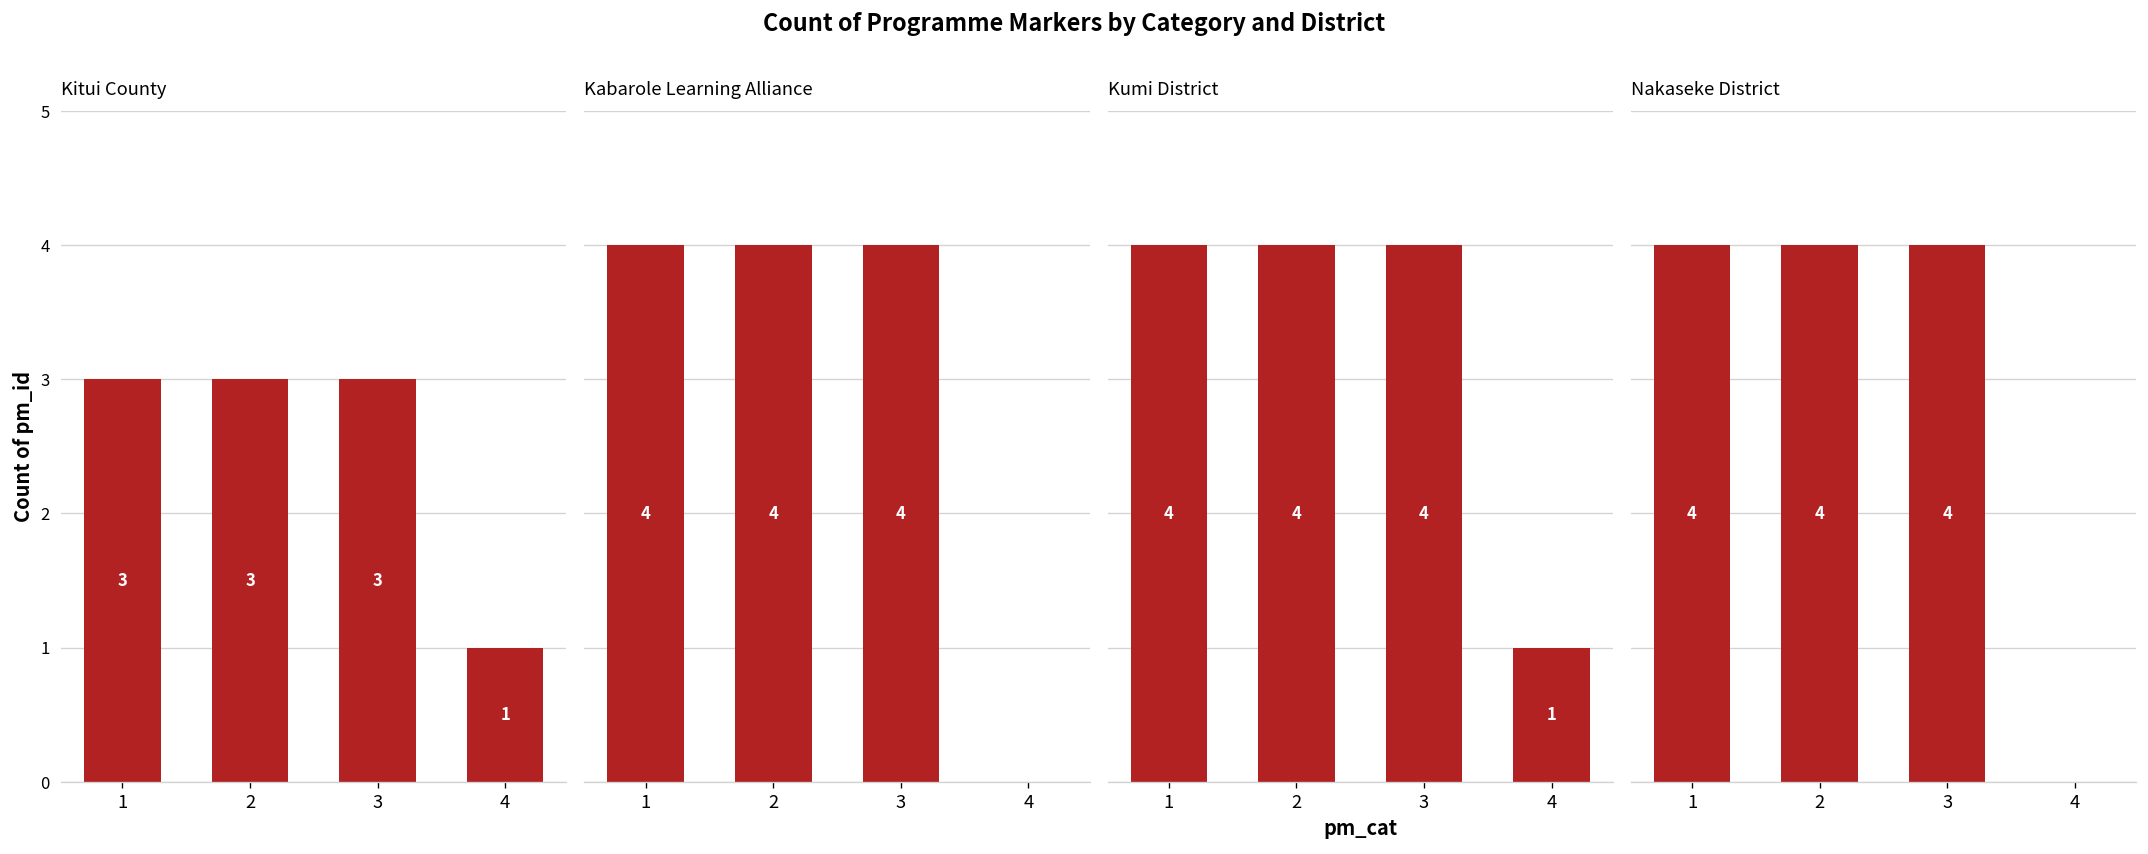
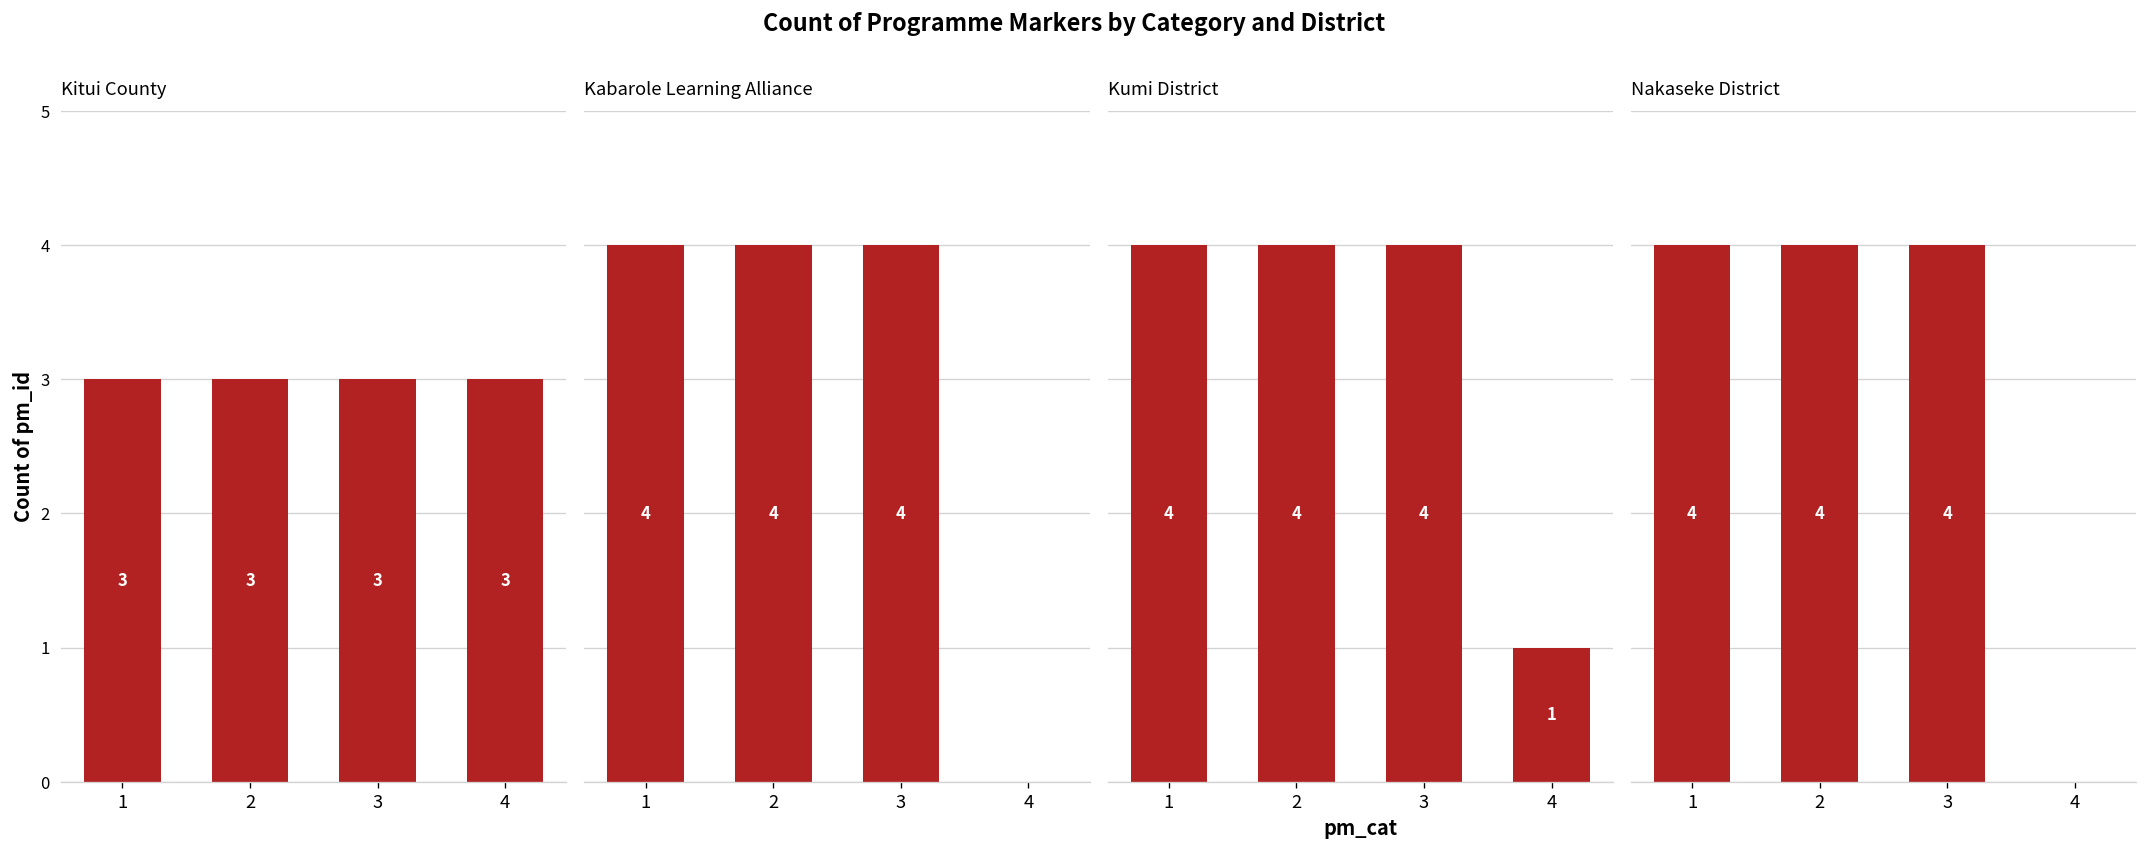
Kitui County, 4: 1 -> 3
